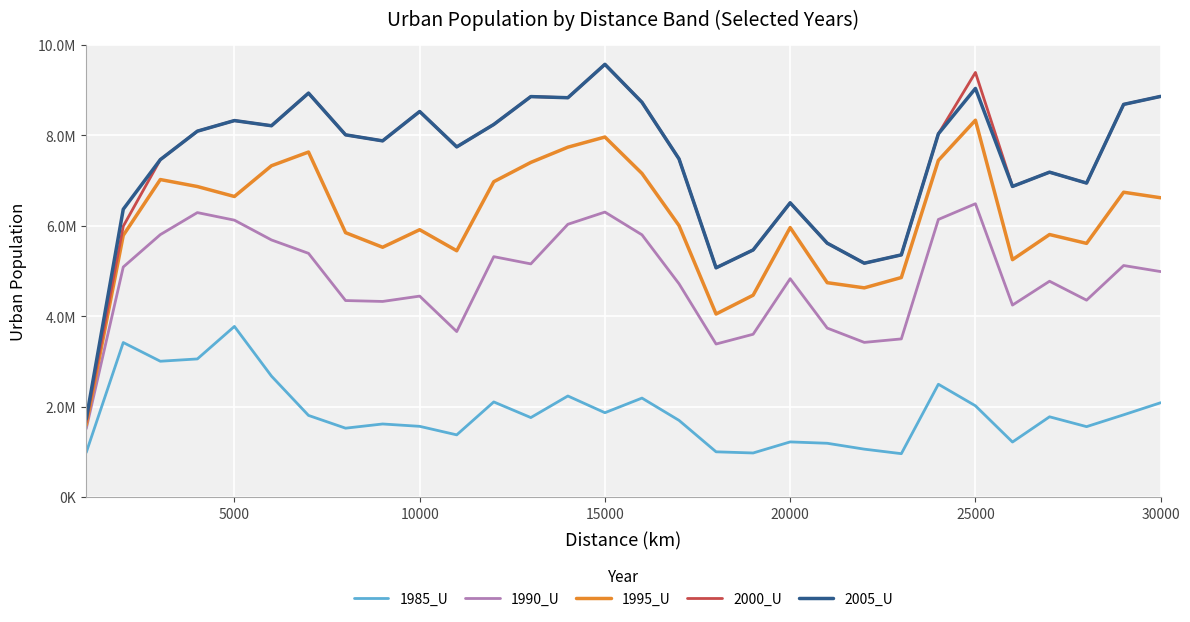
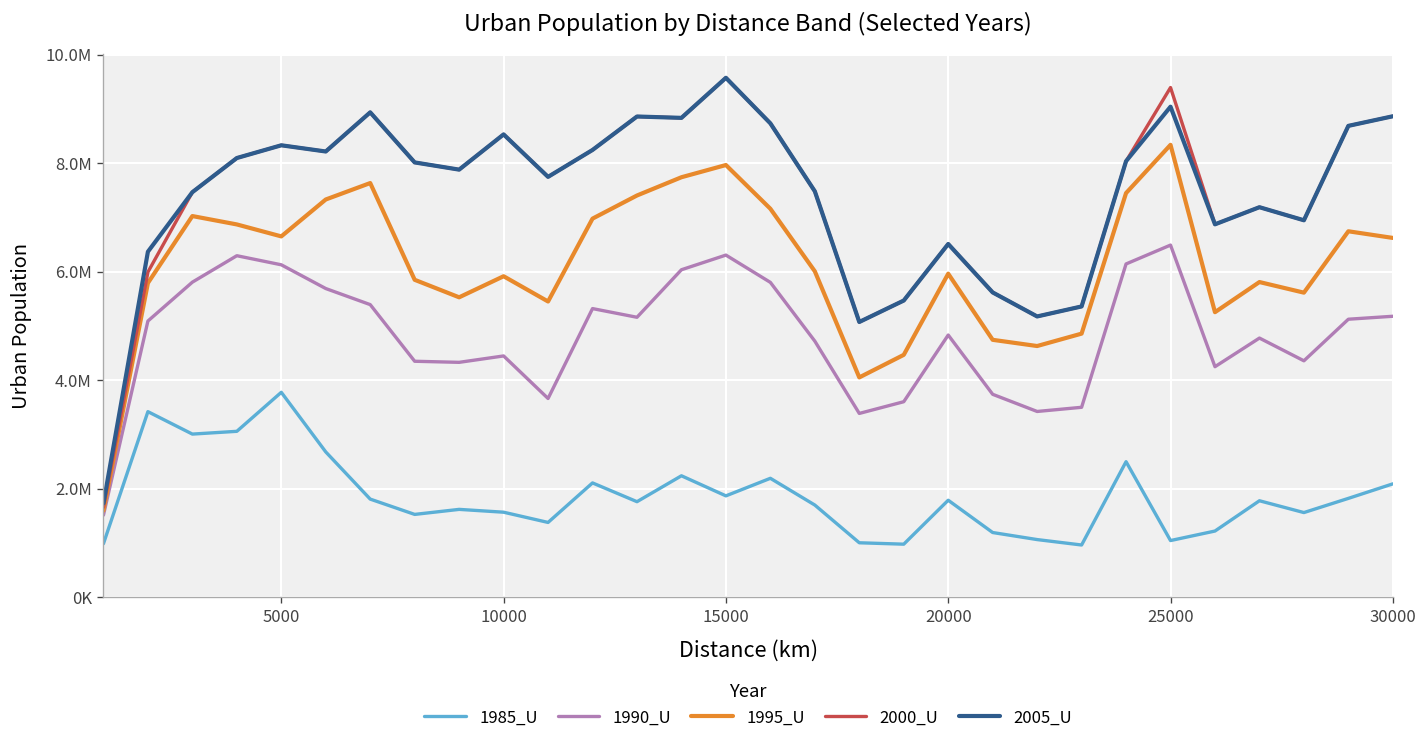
1985_U, 20000: 1200000 -> 1800000
1985_U, 25000: 2000000 -> 1000000
1990_U, 30000: 5000000 -> 5200000
